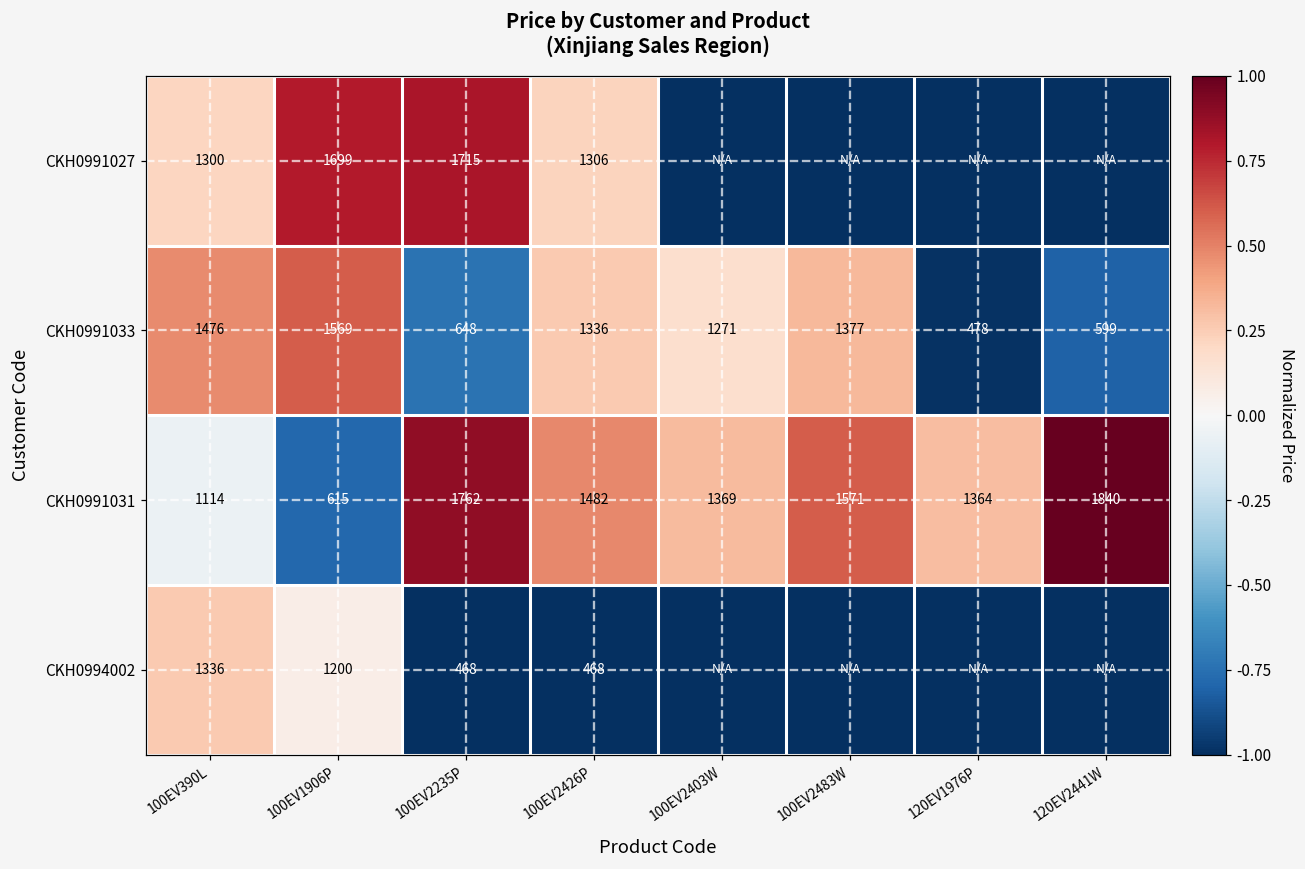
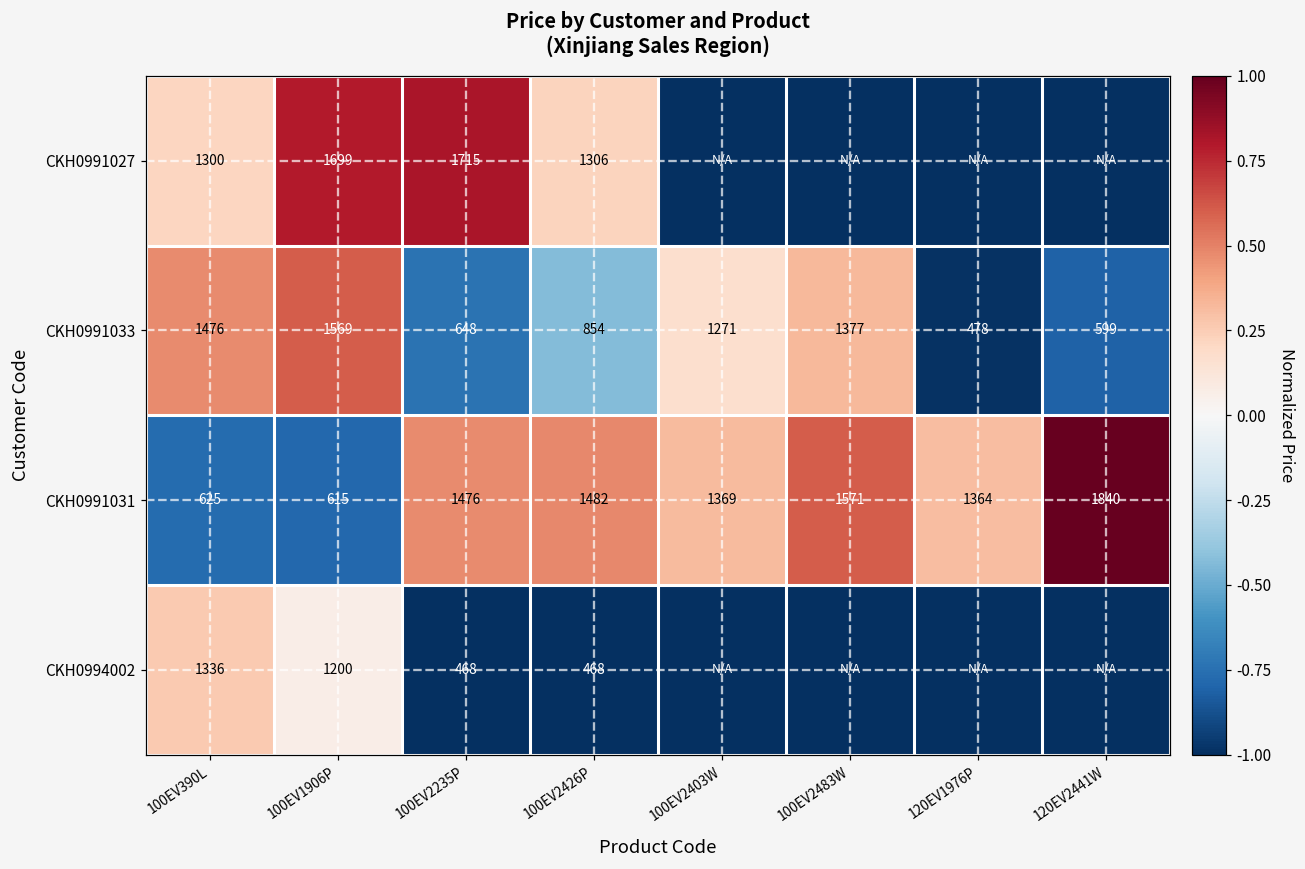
CKH0991033, 100EV2426P: 1336 -> 854
CKH0991031, 100EV390L: 1114 -> 625
CKH0991031, 100EV2235P: 1762 -> 1476
